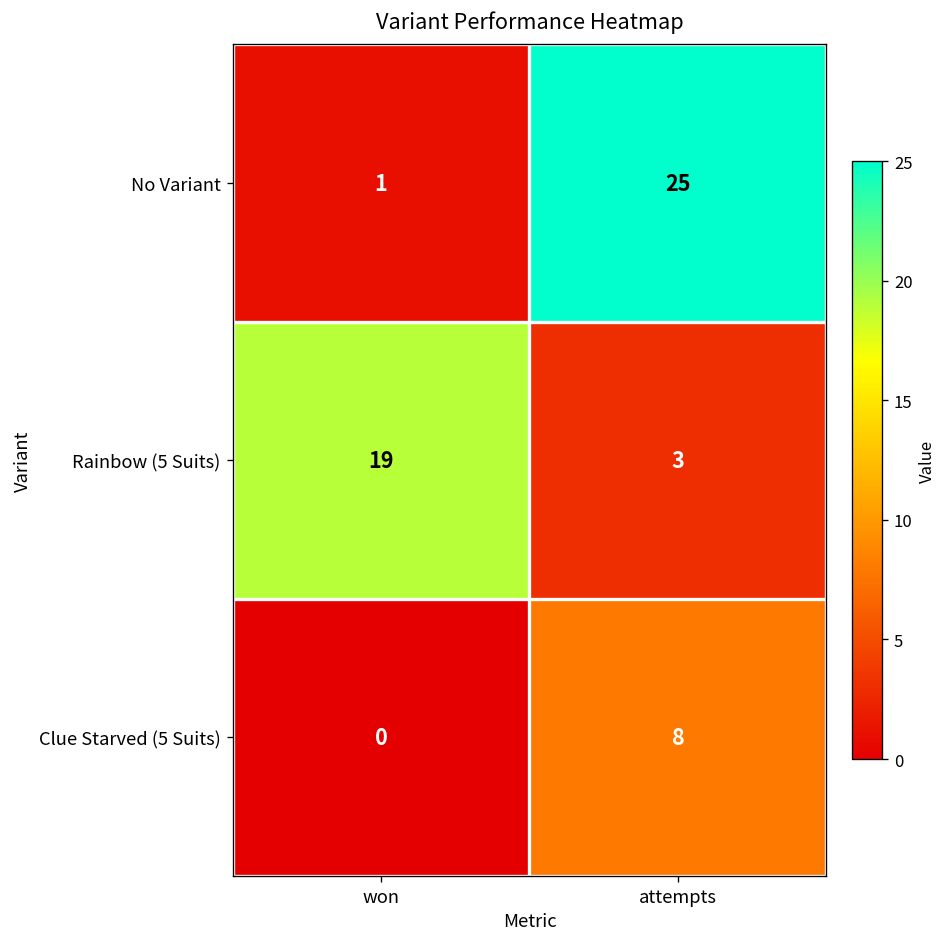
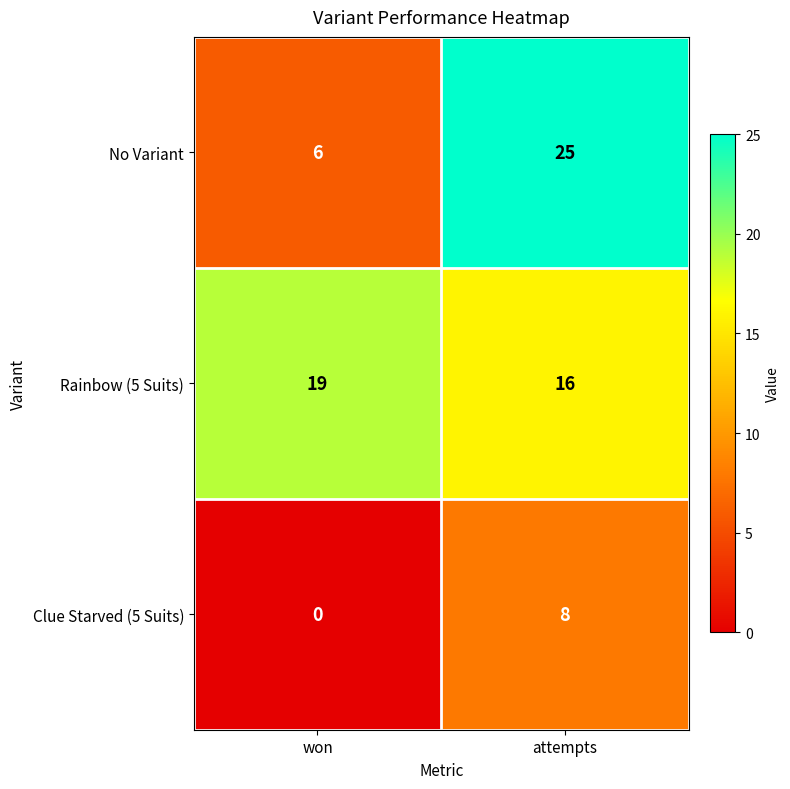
No Variant, won: 1 -> 6
Rainbow (5 Suits), attempts: 3 -> 16
